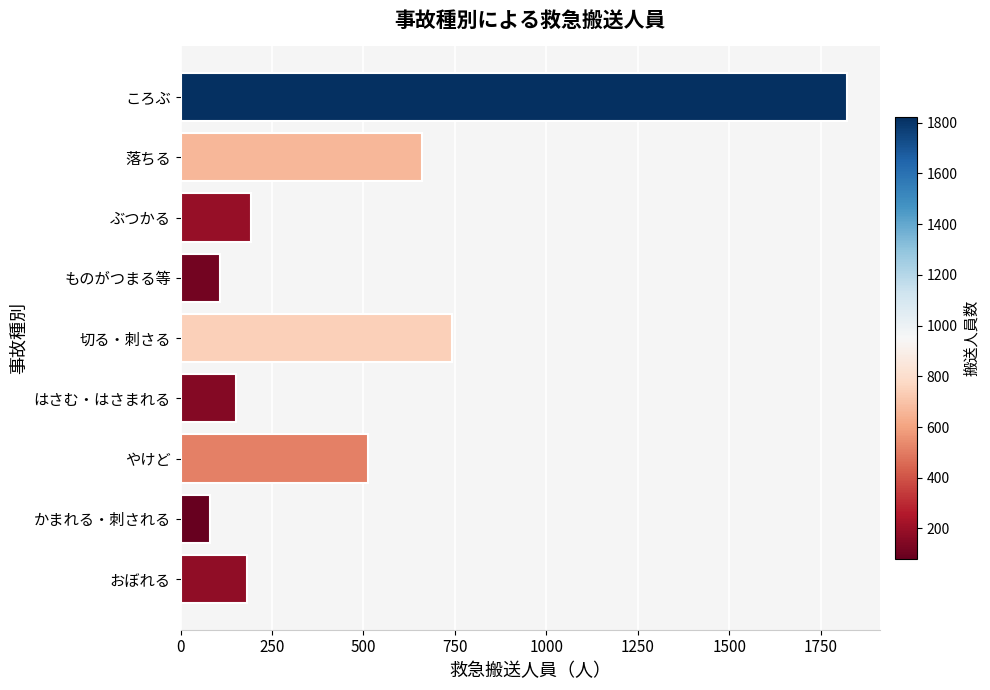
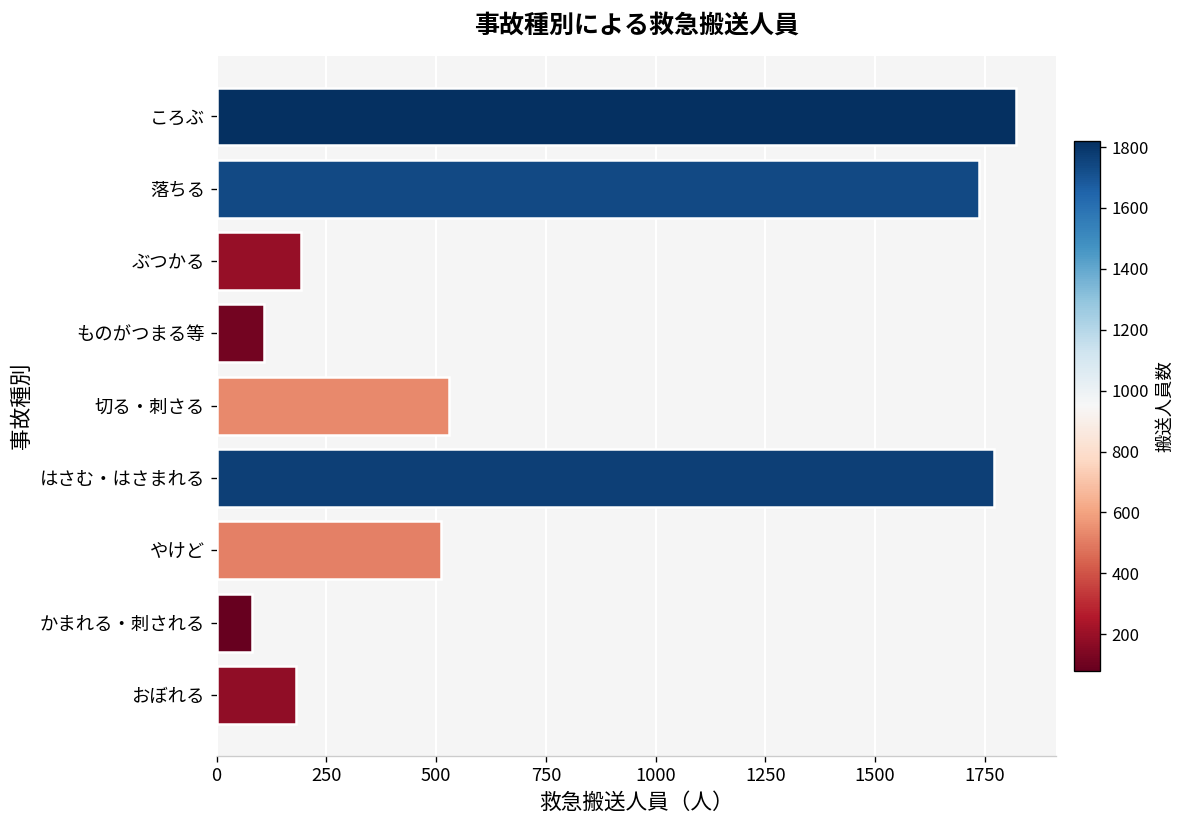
落ちる: 660 -> 1740
切る・刺さる: 740 -> 530
はさむ・はさまれる: 150 -> 1770
